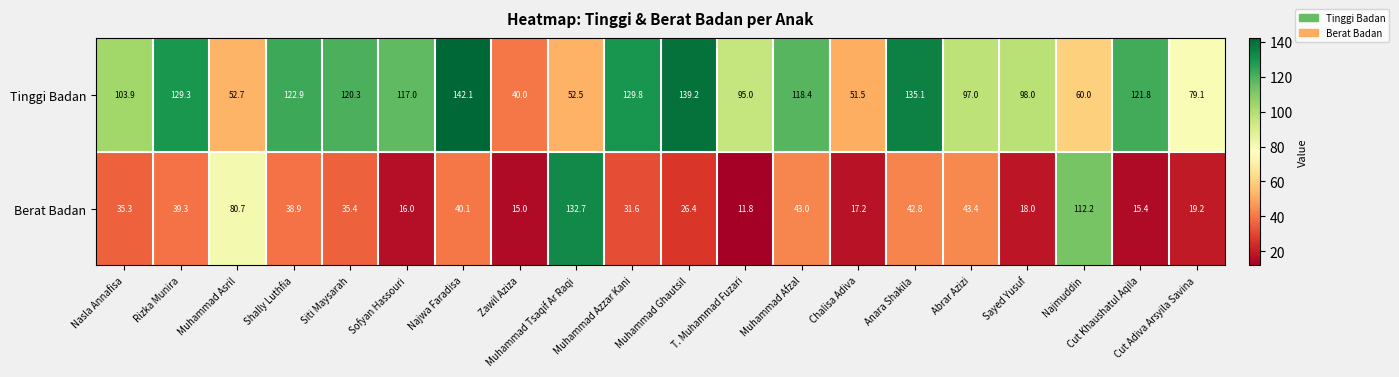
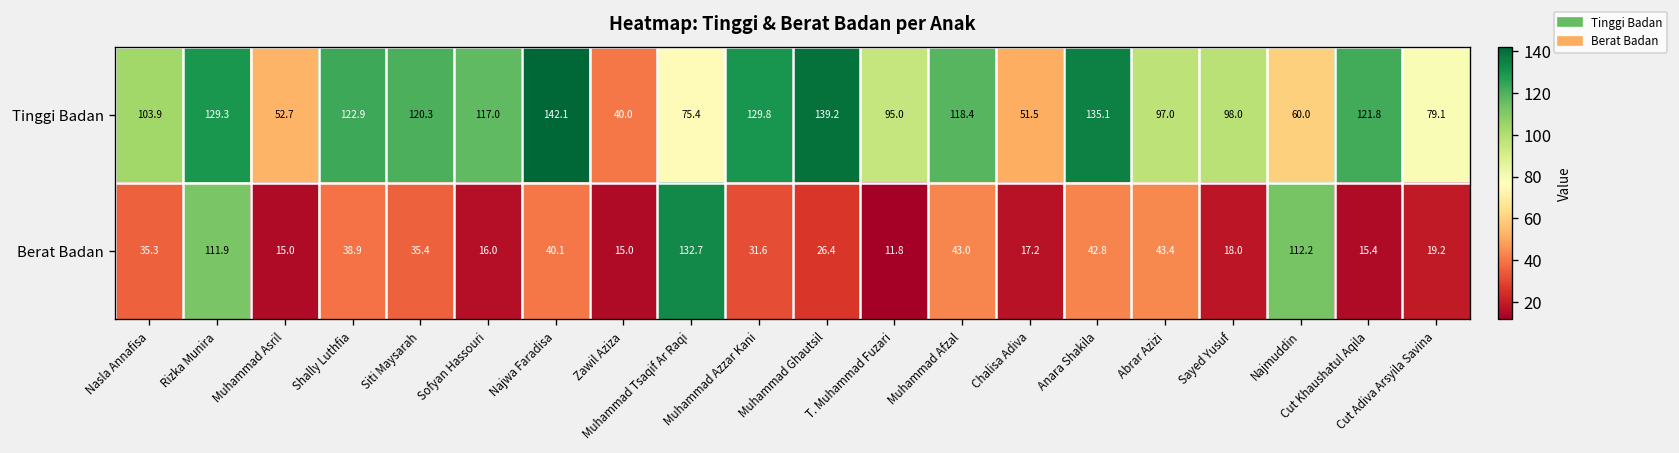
Tinggi Badan, Muhammad Tsaqif Ar Raqi: 52.5 -> 75.4
Berat Badan, Rizka Munira: 39.3 -> 111.9
Berat Badan, Muhammad Asril: 80.7 -> 15.0
